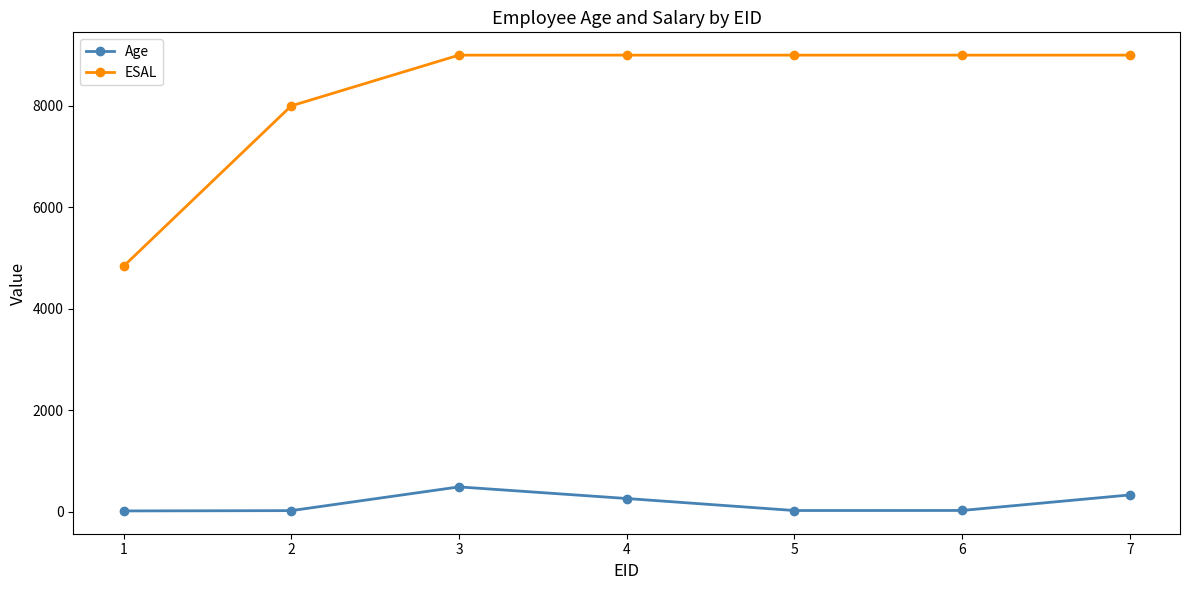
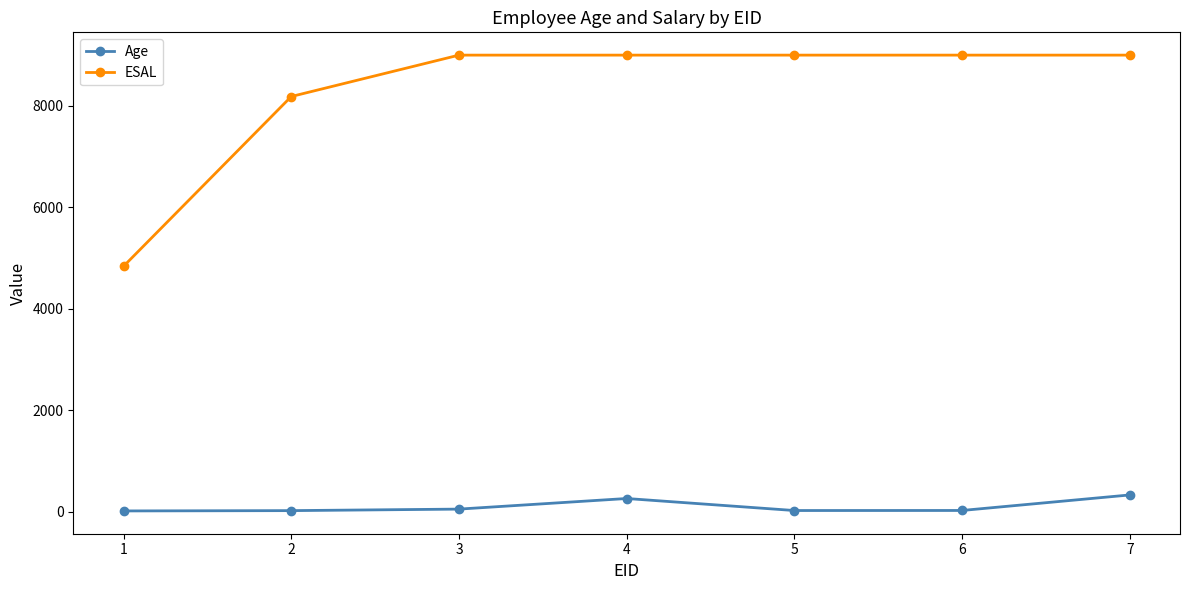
ESAL, 2: 8000 -> 8200
Age, 3: 500 -> 100
